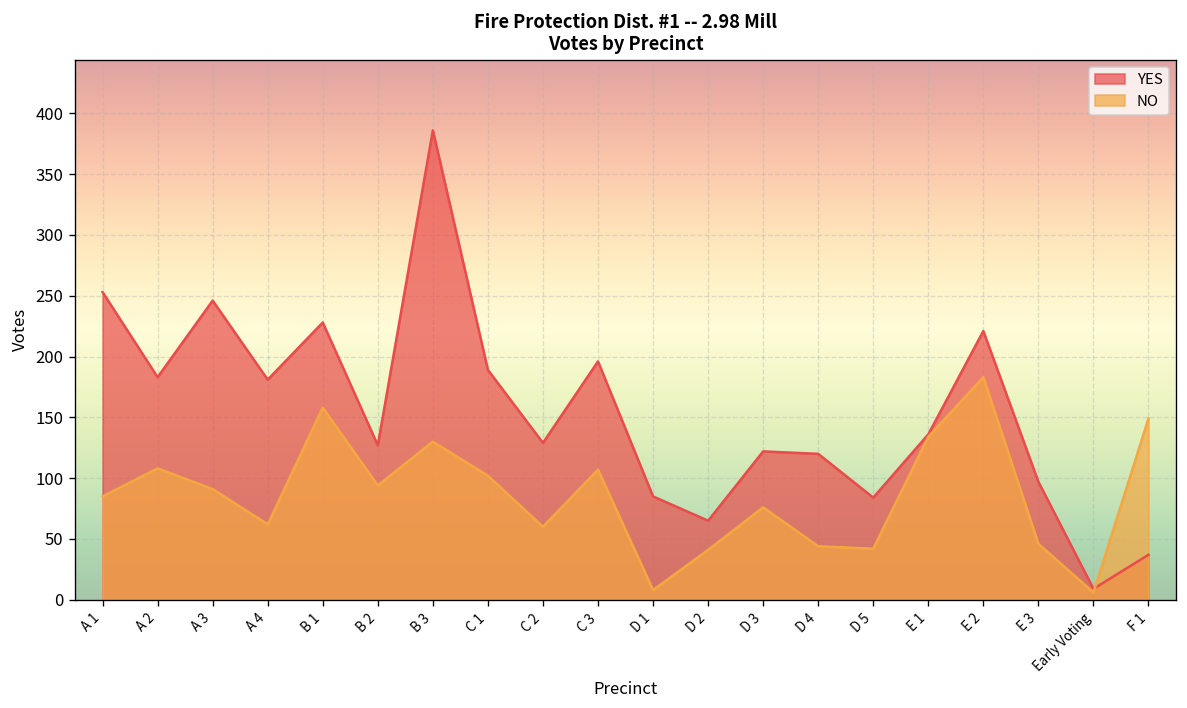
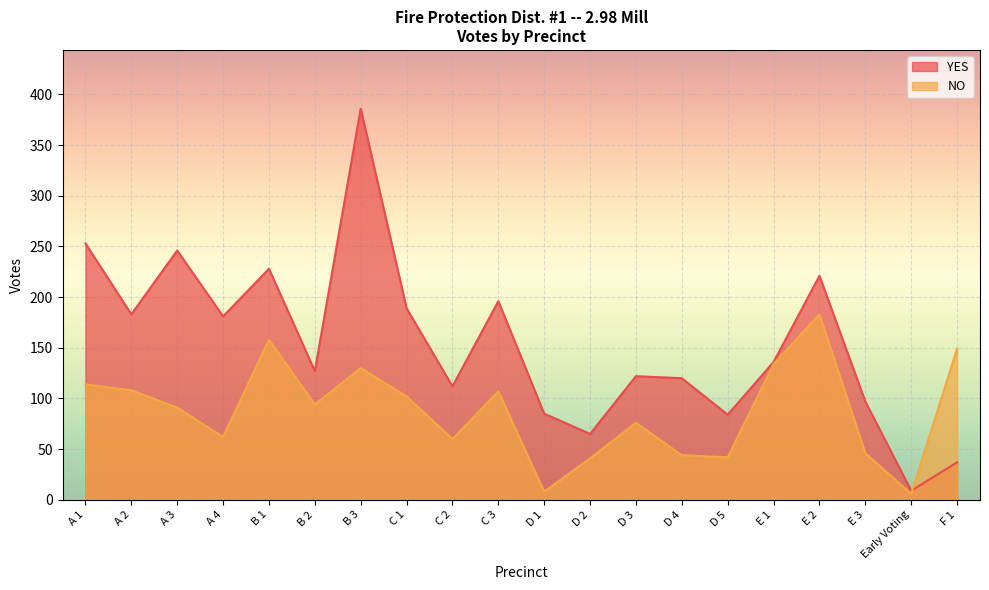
NO, A 1: 85 -> 114
YES, C 2: 129 -> 112
